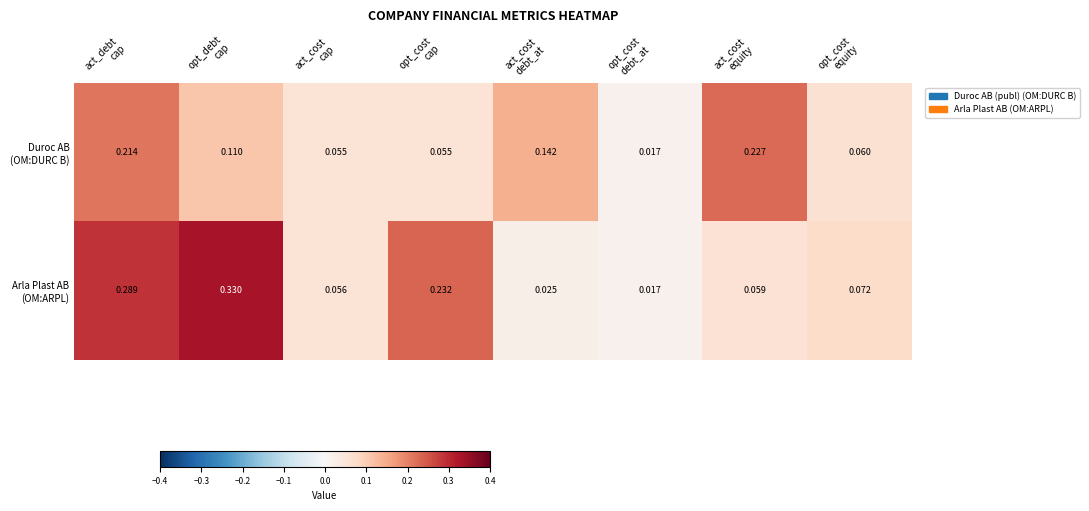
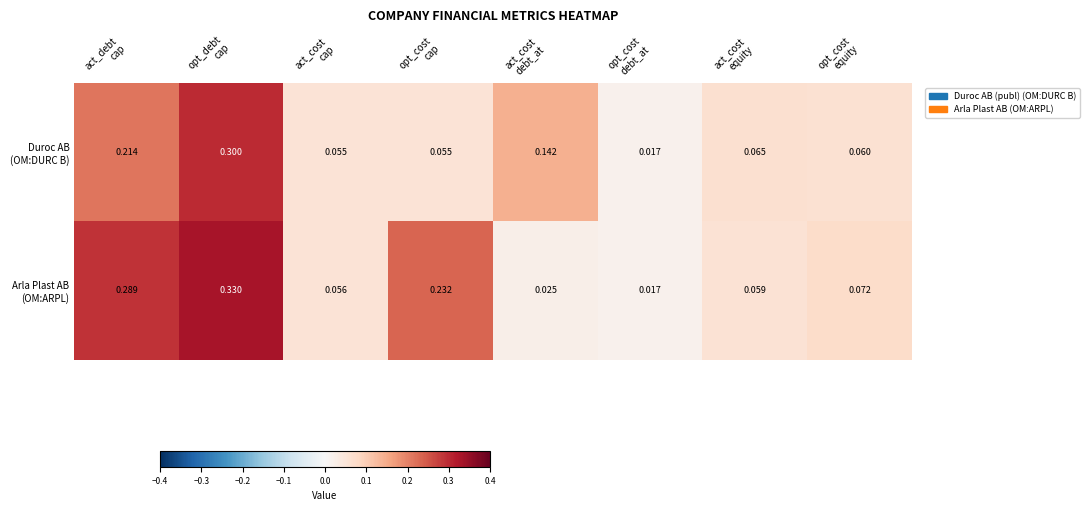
Duroc AB (OM:DURC B), opt_debt cap: 0.110 -> 0.300
Duroc AB (OM:DURC B), act_cost equity: 0.227 -> 0.065
